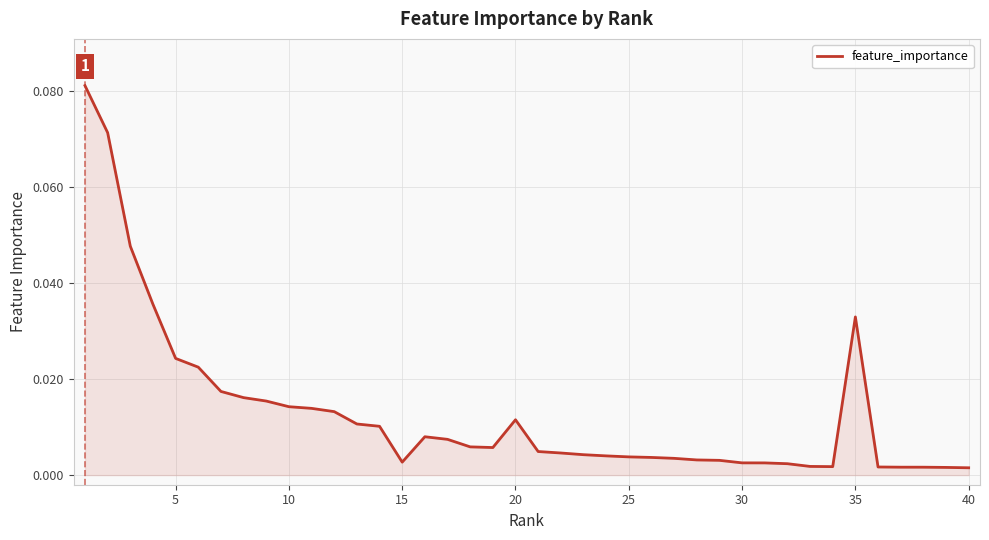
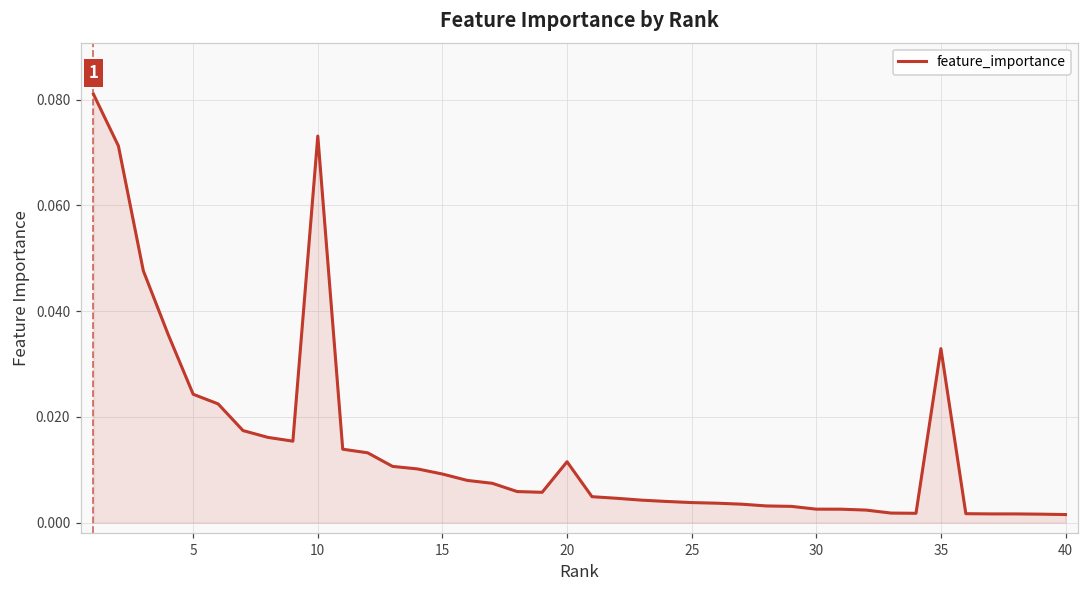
10: 0.014 -> 0.073
15: 0.003 -> 0.009
